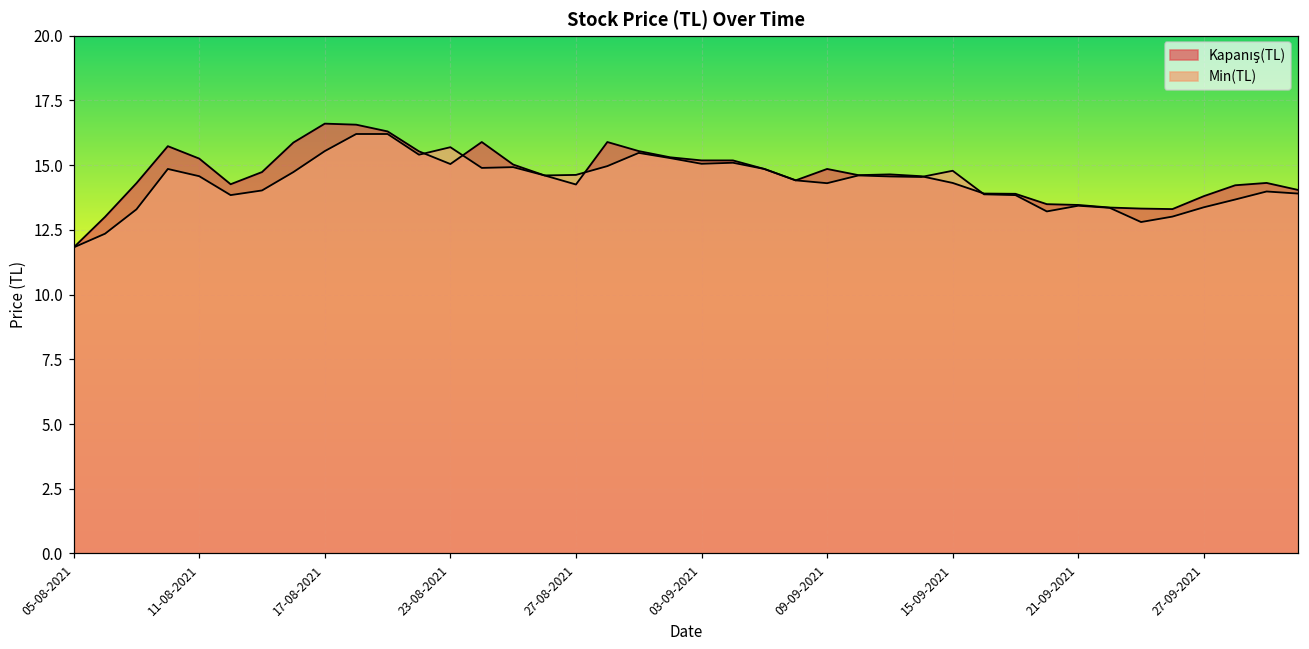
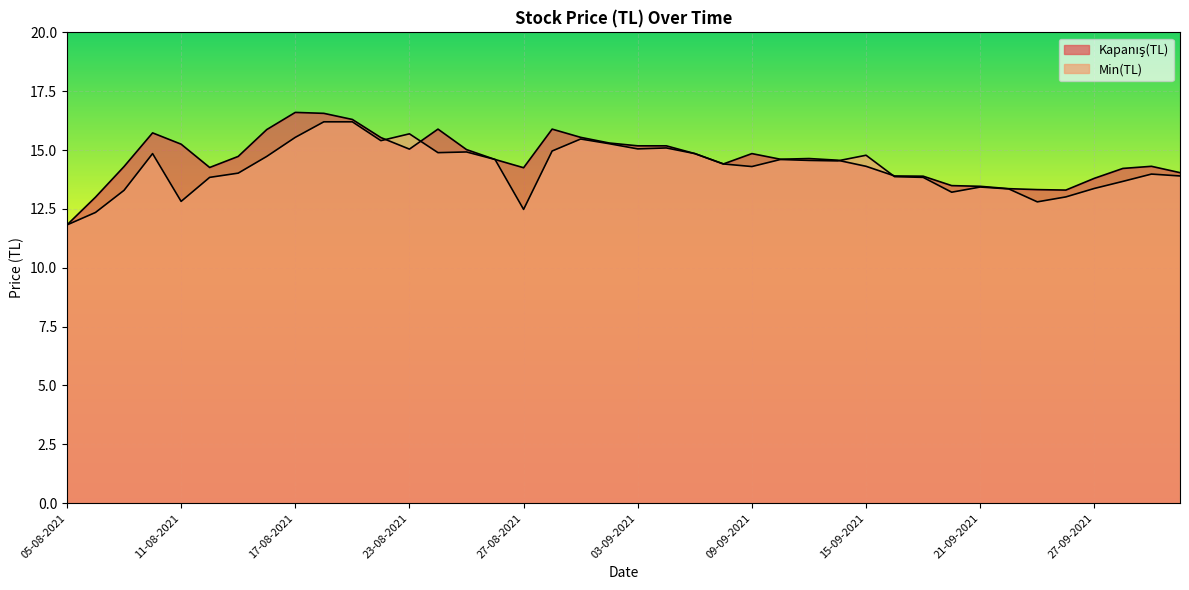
Min(TL), 11-08-2021: 14.6 -> 12.8
Min(TL), 27-08-2021: 14.6 -> 12.5
